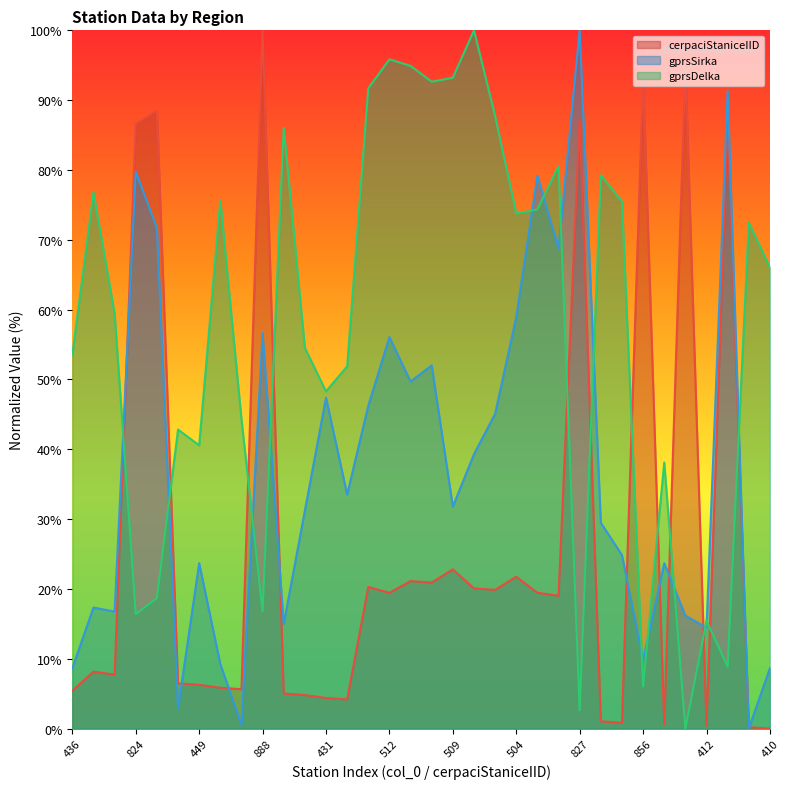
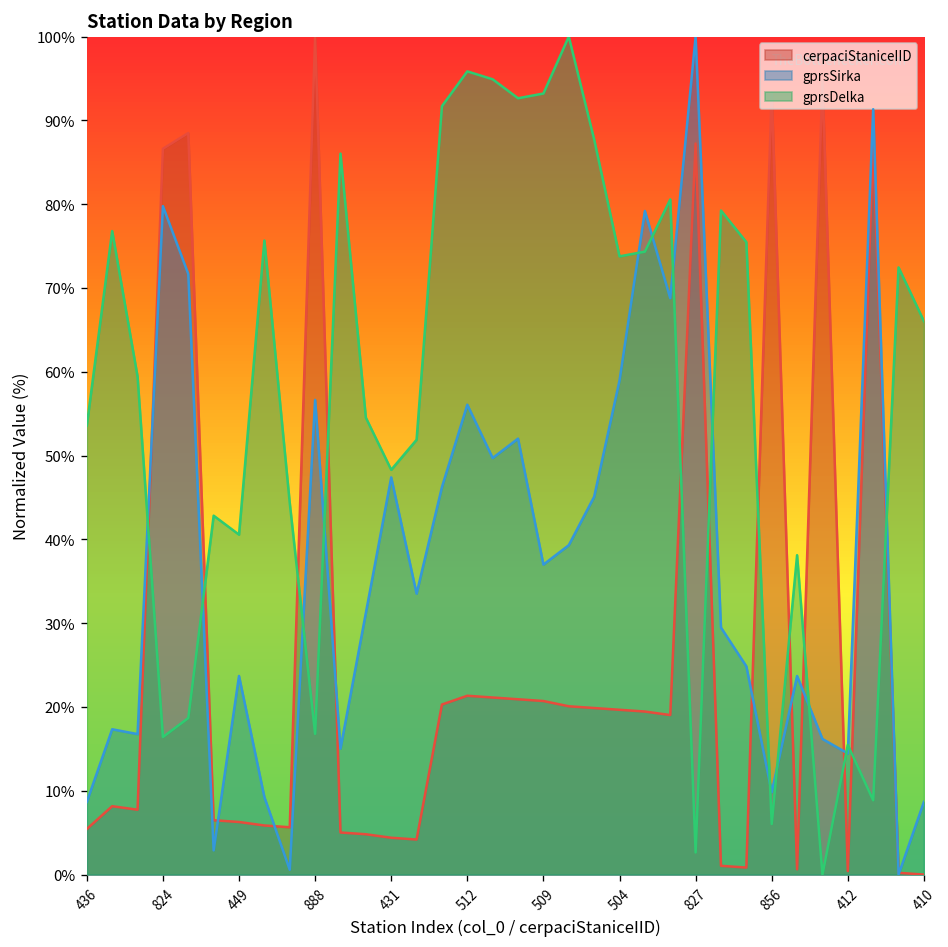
cerpaciStaniceIID, 512: 19% -> 21%
cerpaciStaniceIID, 509: 23% -> 21%
gprsSirka, 509: 32% -> 37%
cerpaciStaniceIID, 504: 22% -> 20%
